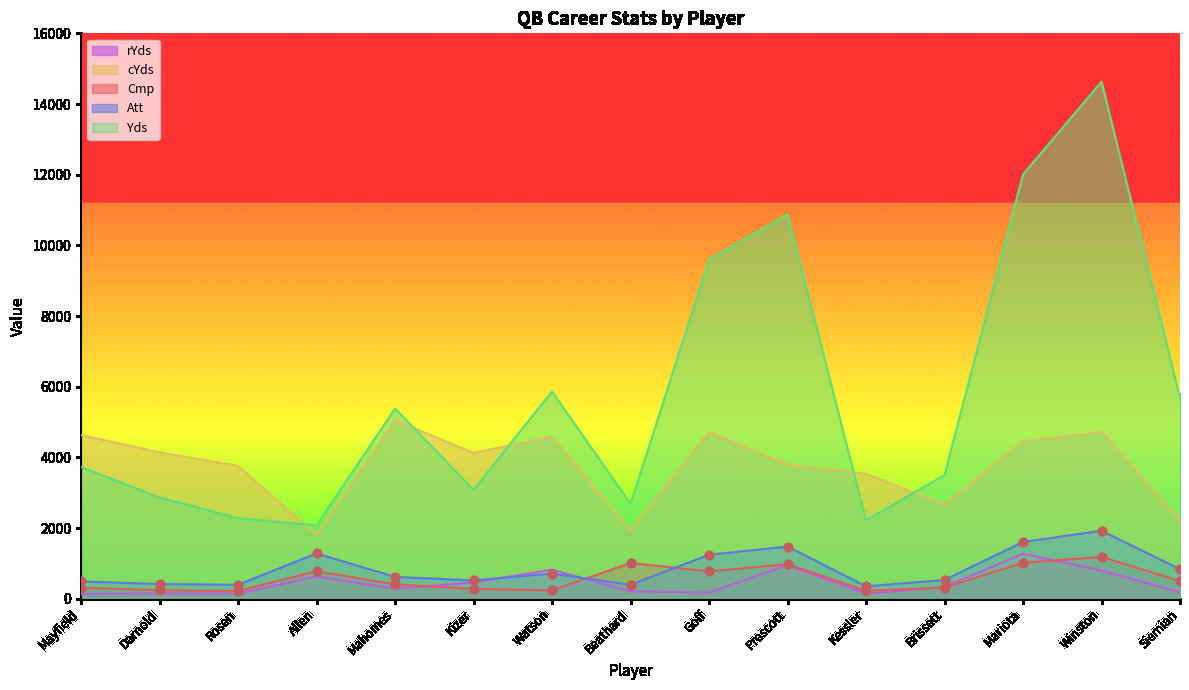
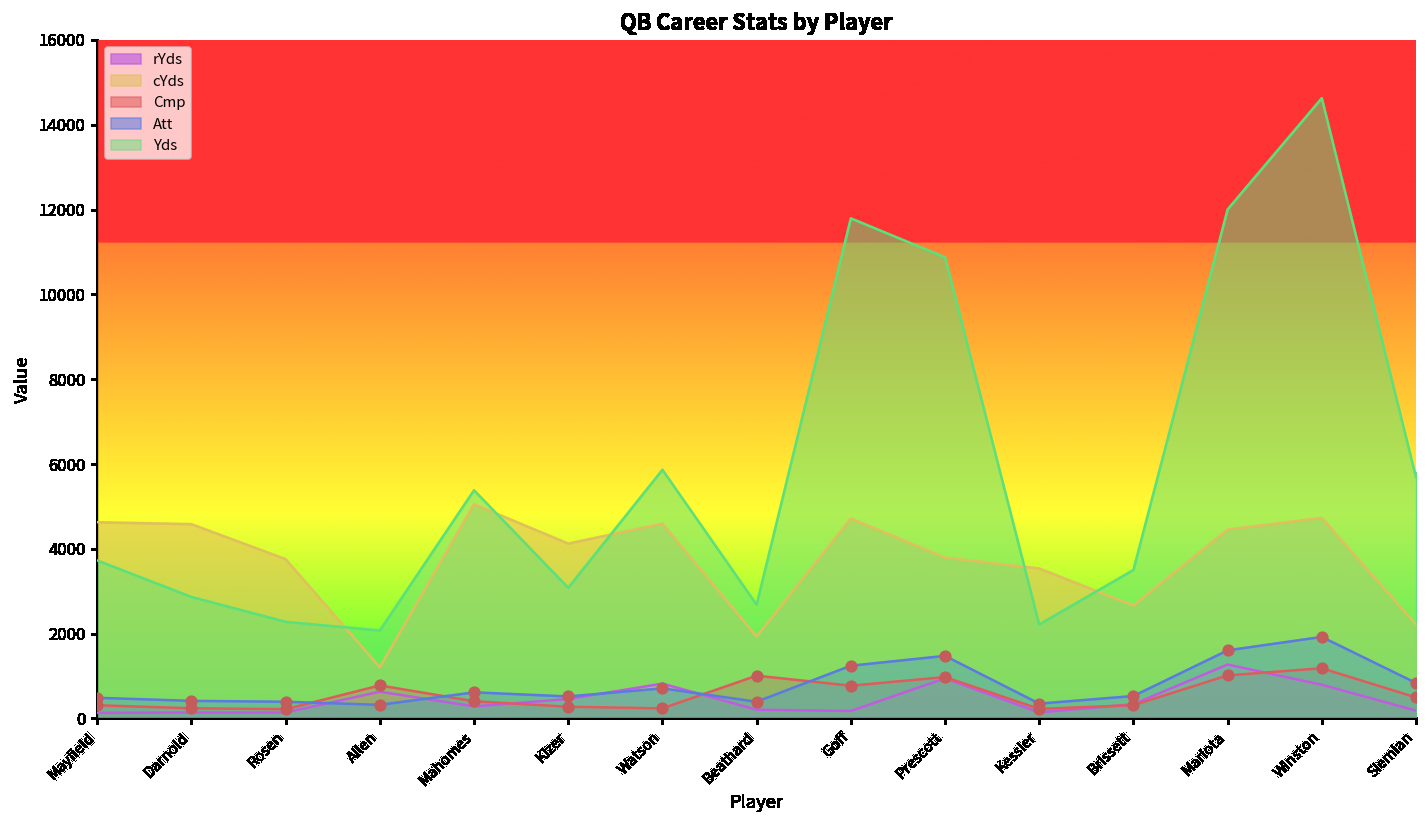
cYds, Darnold: 4100 -> 4600
cYds, Allen: 1800 -> 1200
Att, Allen: 1300 -> 300
Yds, Goff: 9600 -> 11800
